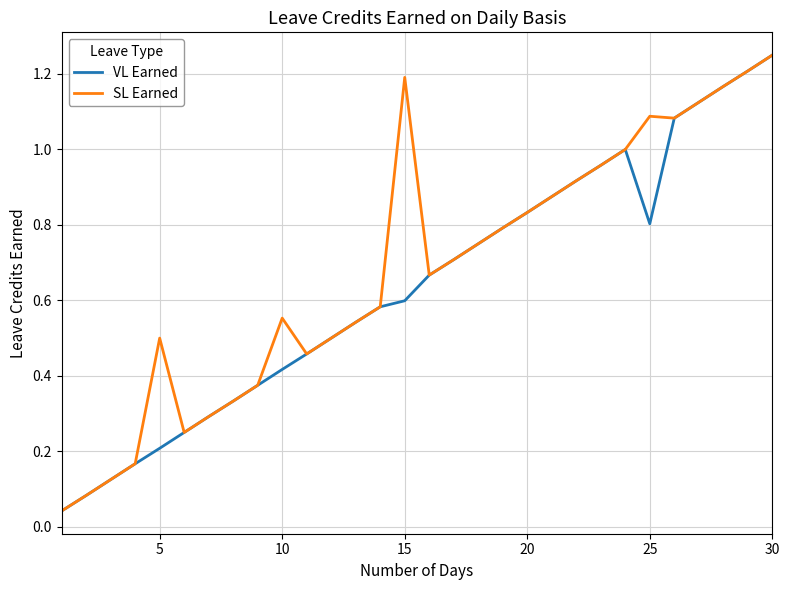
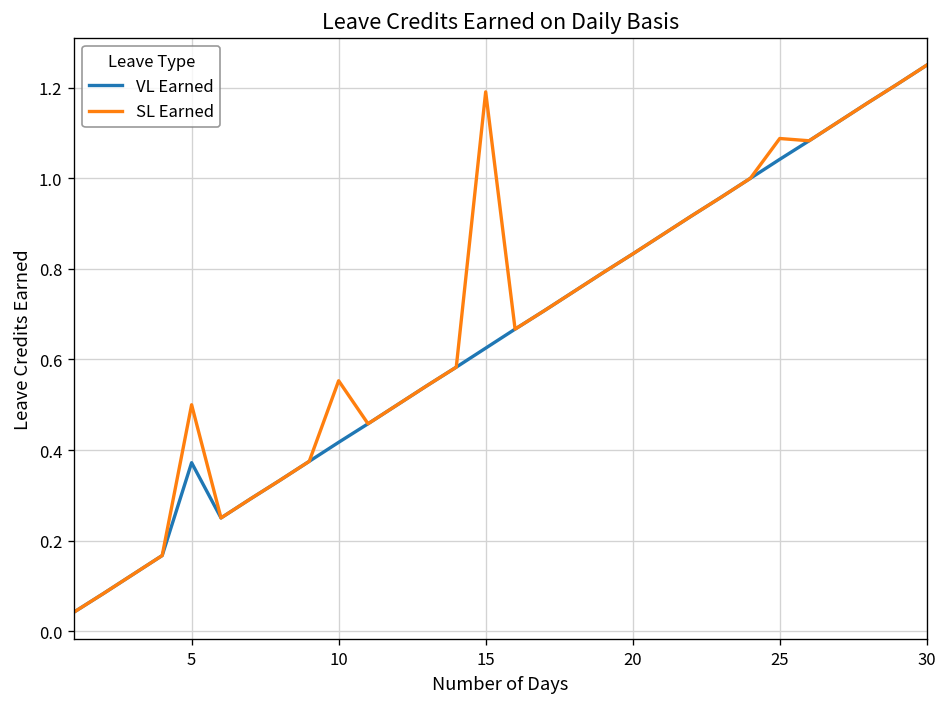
VL Earned, 5: 0.21 -> 0.37
VL Earned, 15: 0.60 -> 0.63
VL Earned, 25: 0.80 -> 1.04
